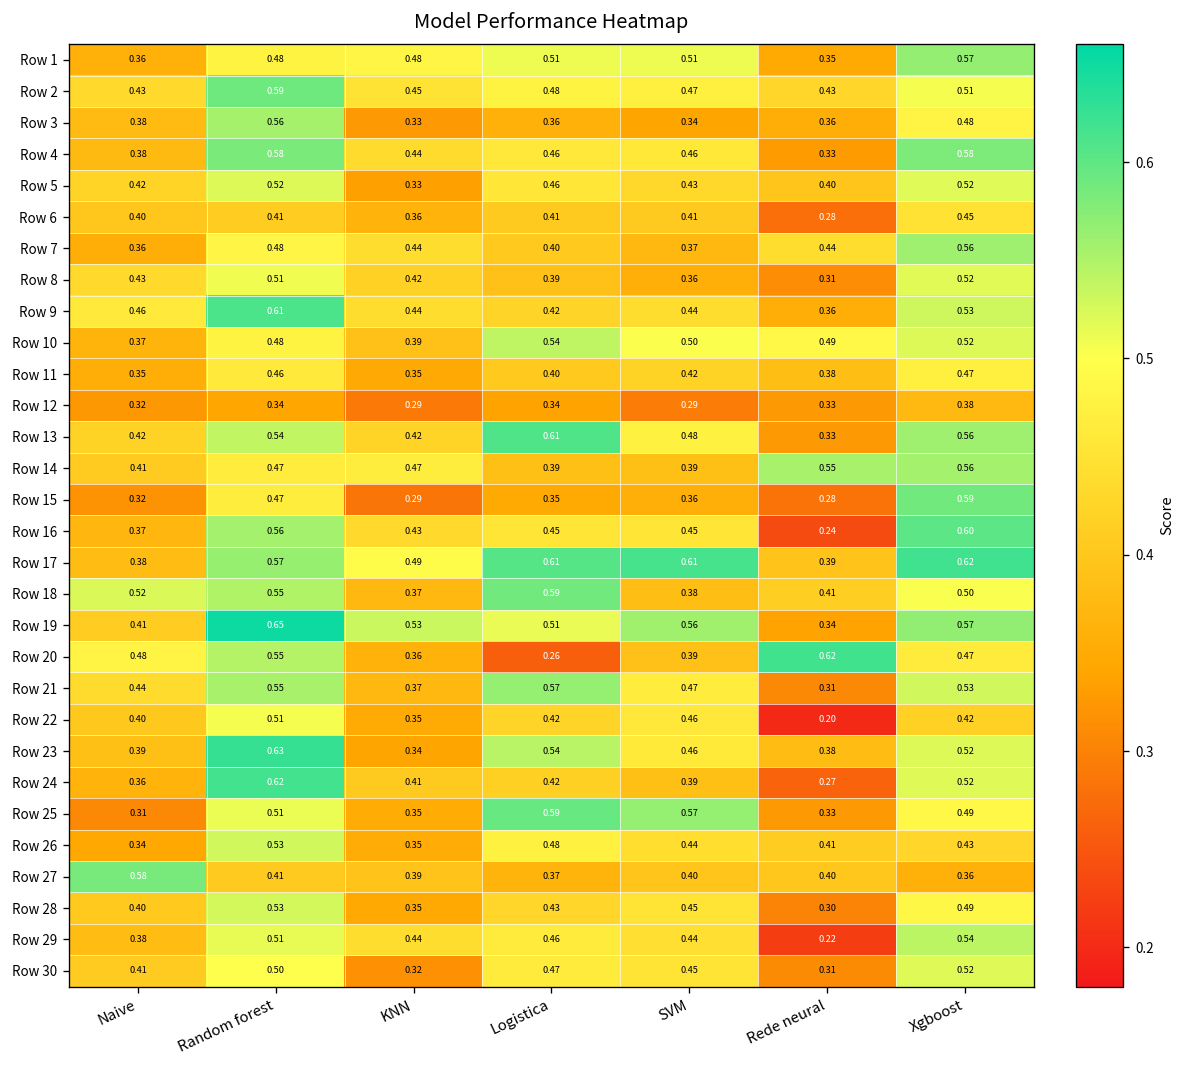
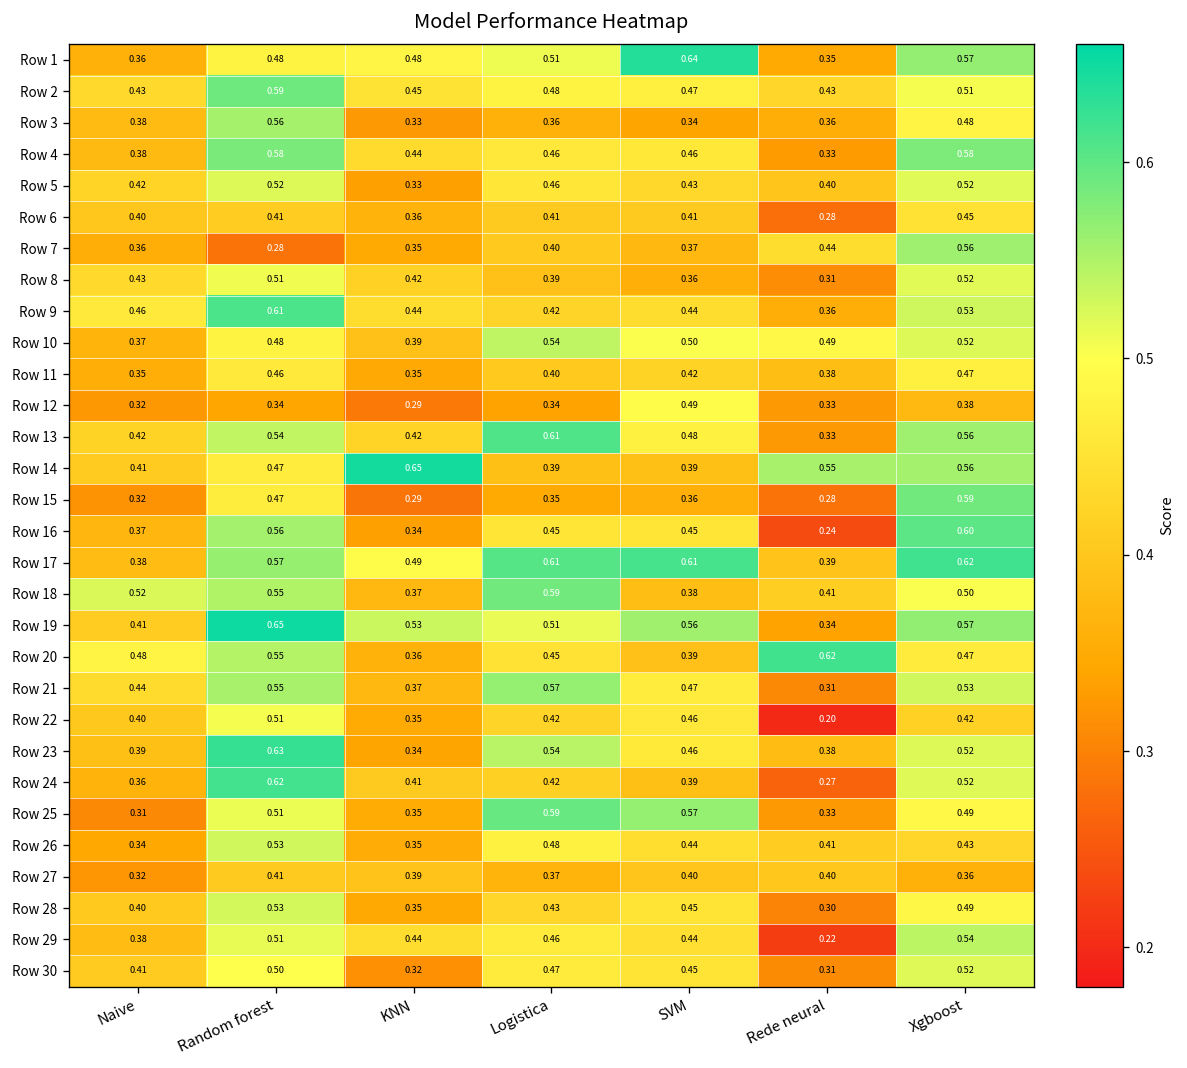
Row 1, SVM: 0.51 -> 0.64
Row 7, Random forest: 0.48 -> 0.28
Row 7, KNN: 0.44 -> 0.35
Row 12, SVM: 0.29 -> 0.49
Row 14, KNN: 0.47 -> 0.65
Row 16, KNN: 0.43 -> 0.34
Row 20, Logistica: 0.26 -> 0.45
Row 27, Naive: 0.58 -> 0.32
